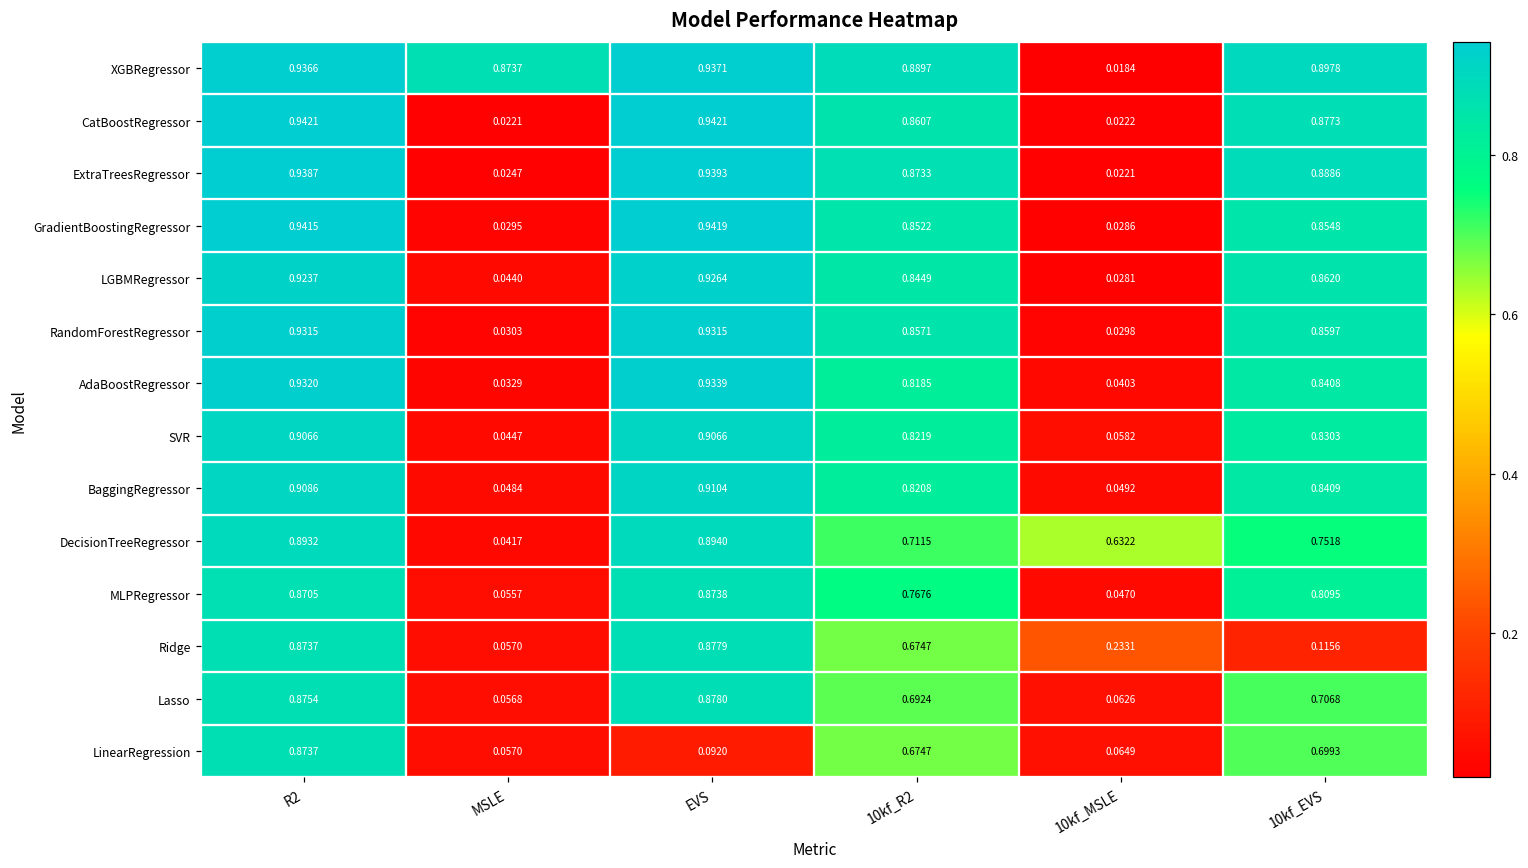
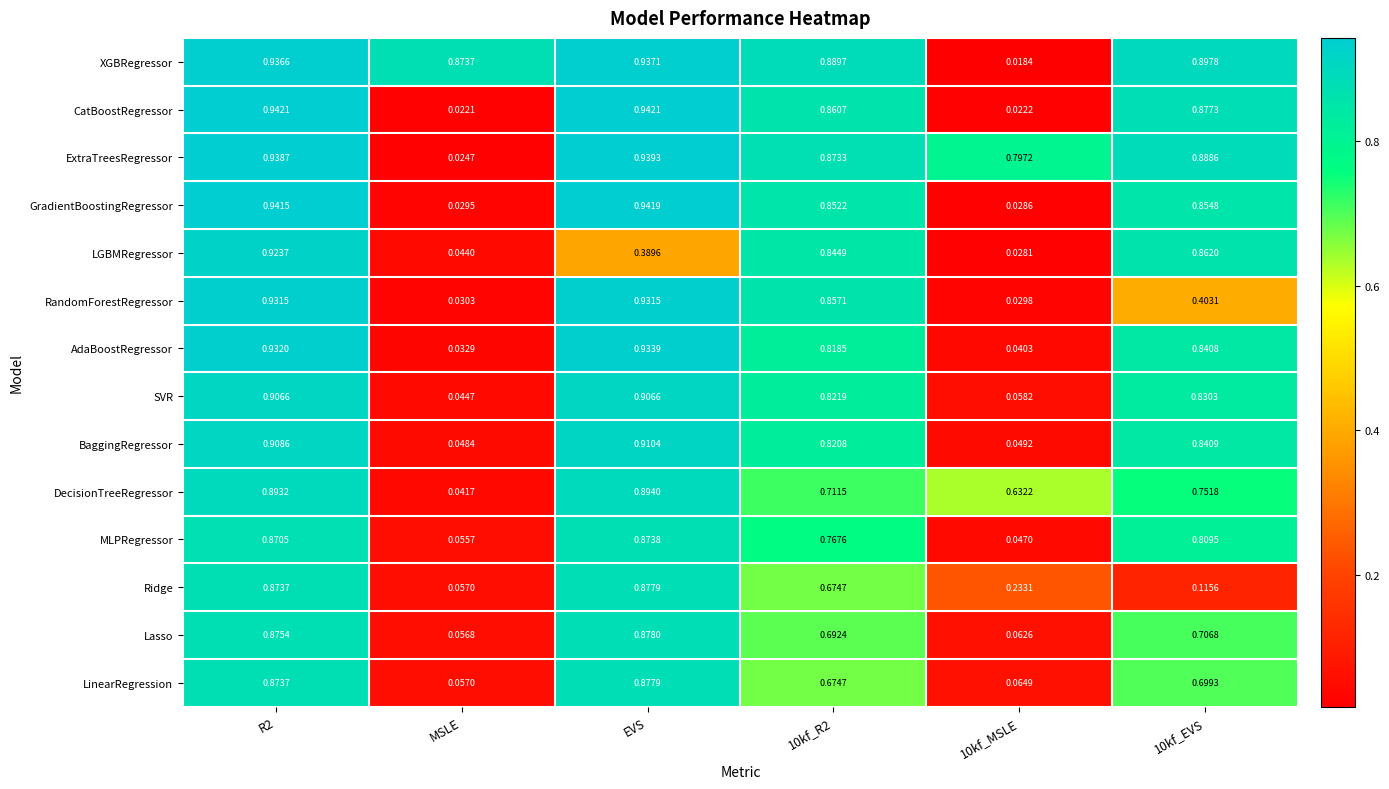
ExtraTreesRegressor, 10kf_MSLE: 0.0221 -> 0.7972
LGBMRegressor, EVS: 0.9264 -> 0.3896
RandomForestRegressor, 10kf_EVS: 0.8597 -> 0.4031
LinearRegression, EVS: 0.0920 -> 0.8779
